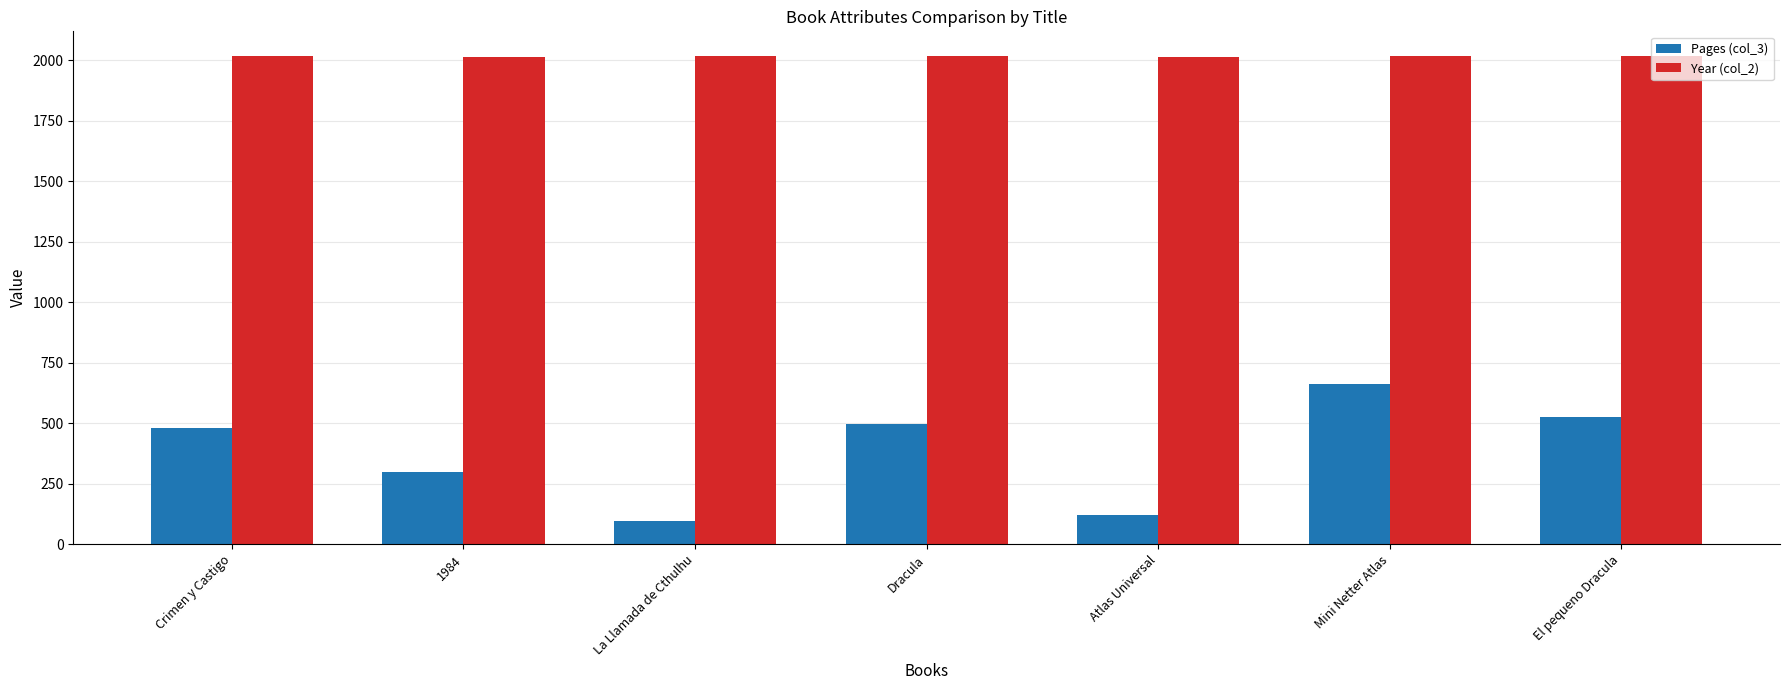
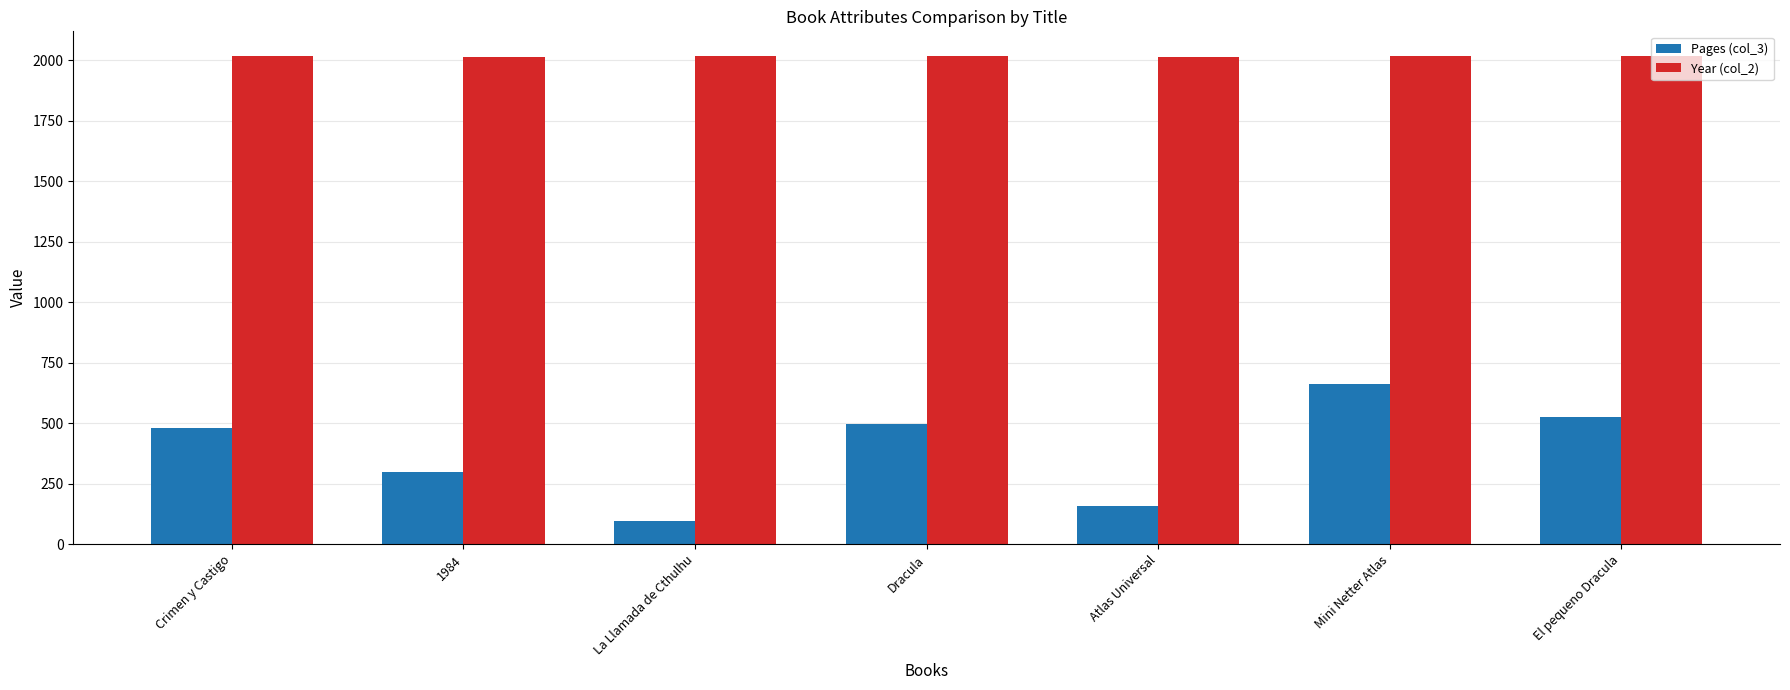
Pages (col_3), Atlas Universal: 120 -> 160
